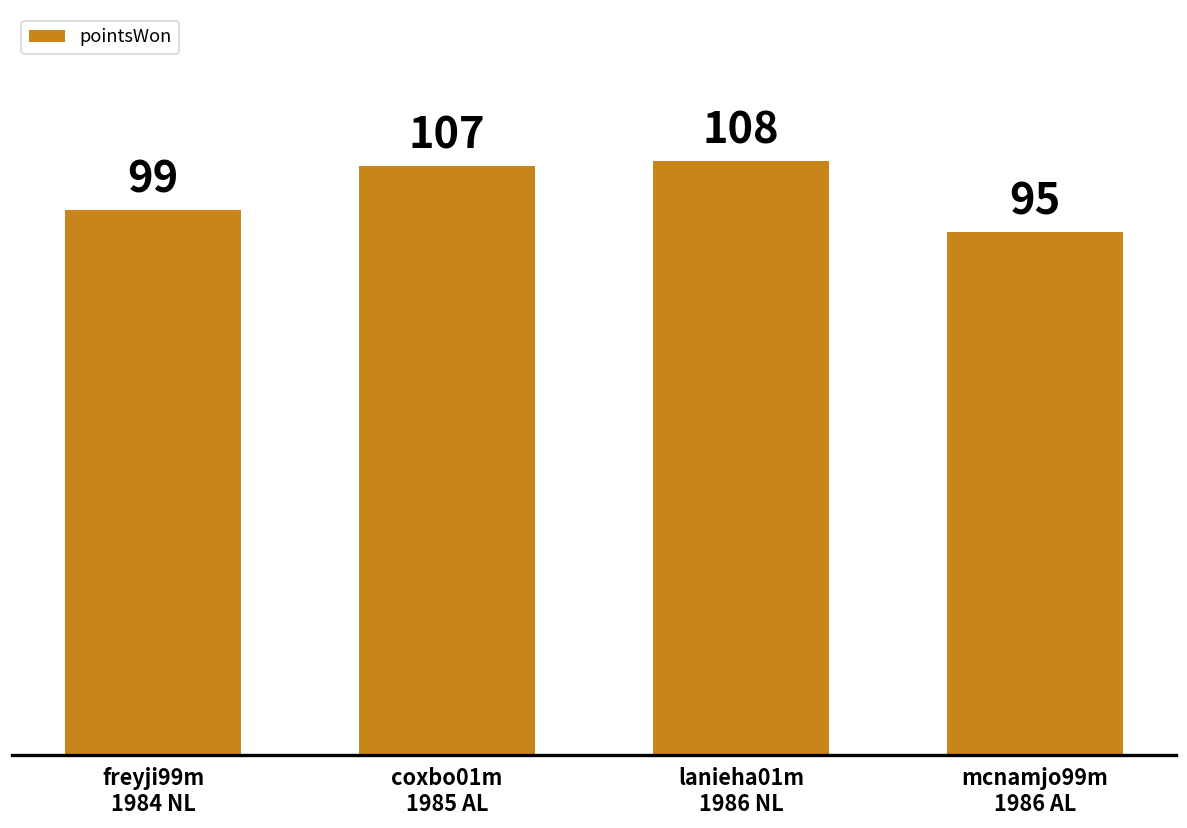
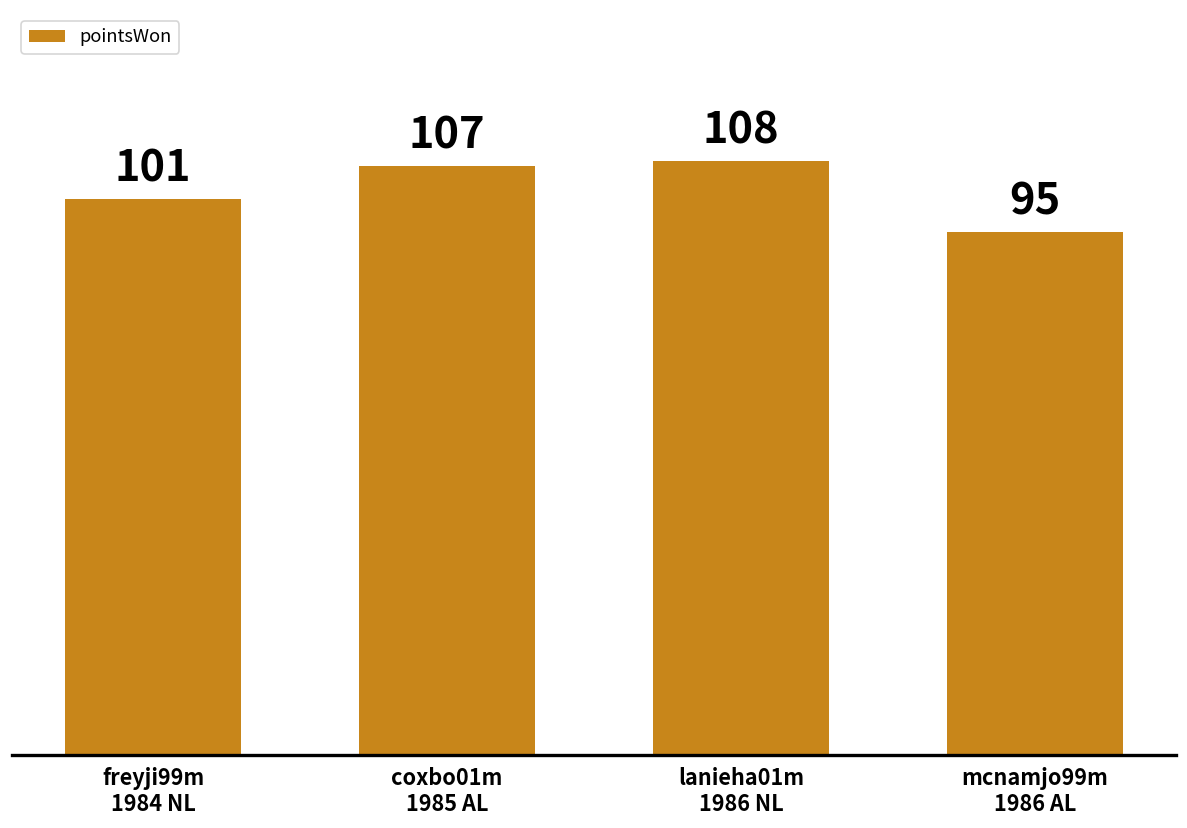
freyji99m 1984 NL: 99 -> 101
